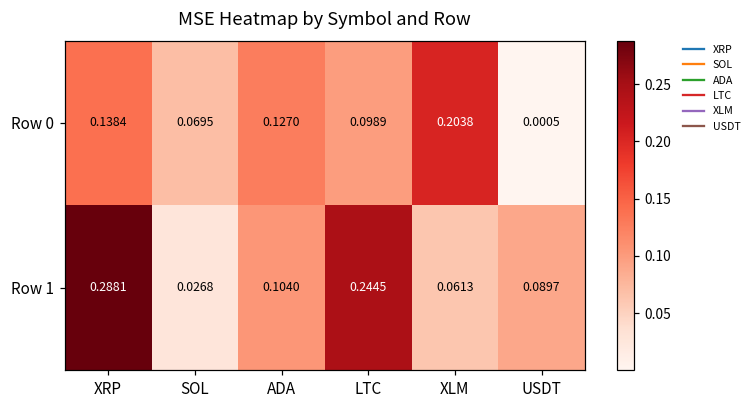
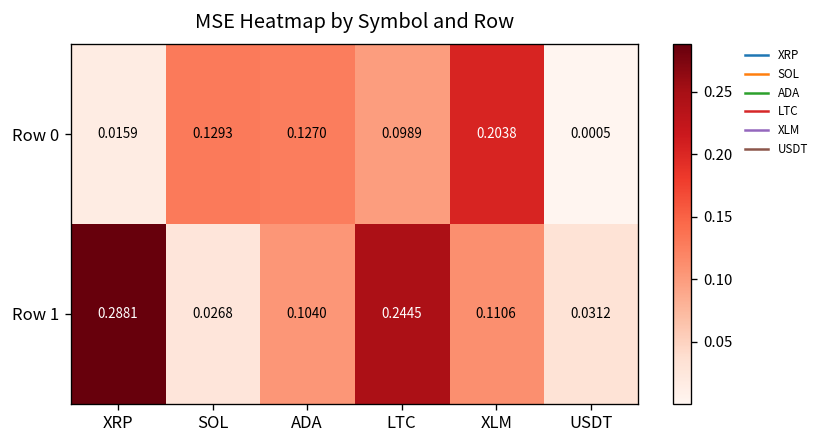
Row 0, XRP: 0.1384 -> 0.0159
Row 0, SOL: 0.0695 -> 0.1293
Row 1, XLM: 0.0613 -> 0.1106
Row 1, USDT: 0.0897 -> 0.0312
